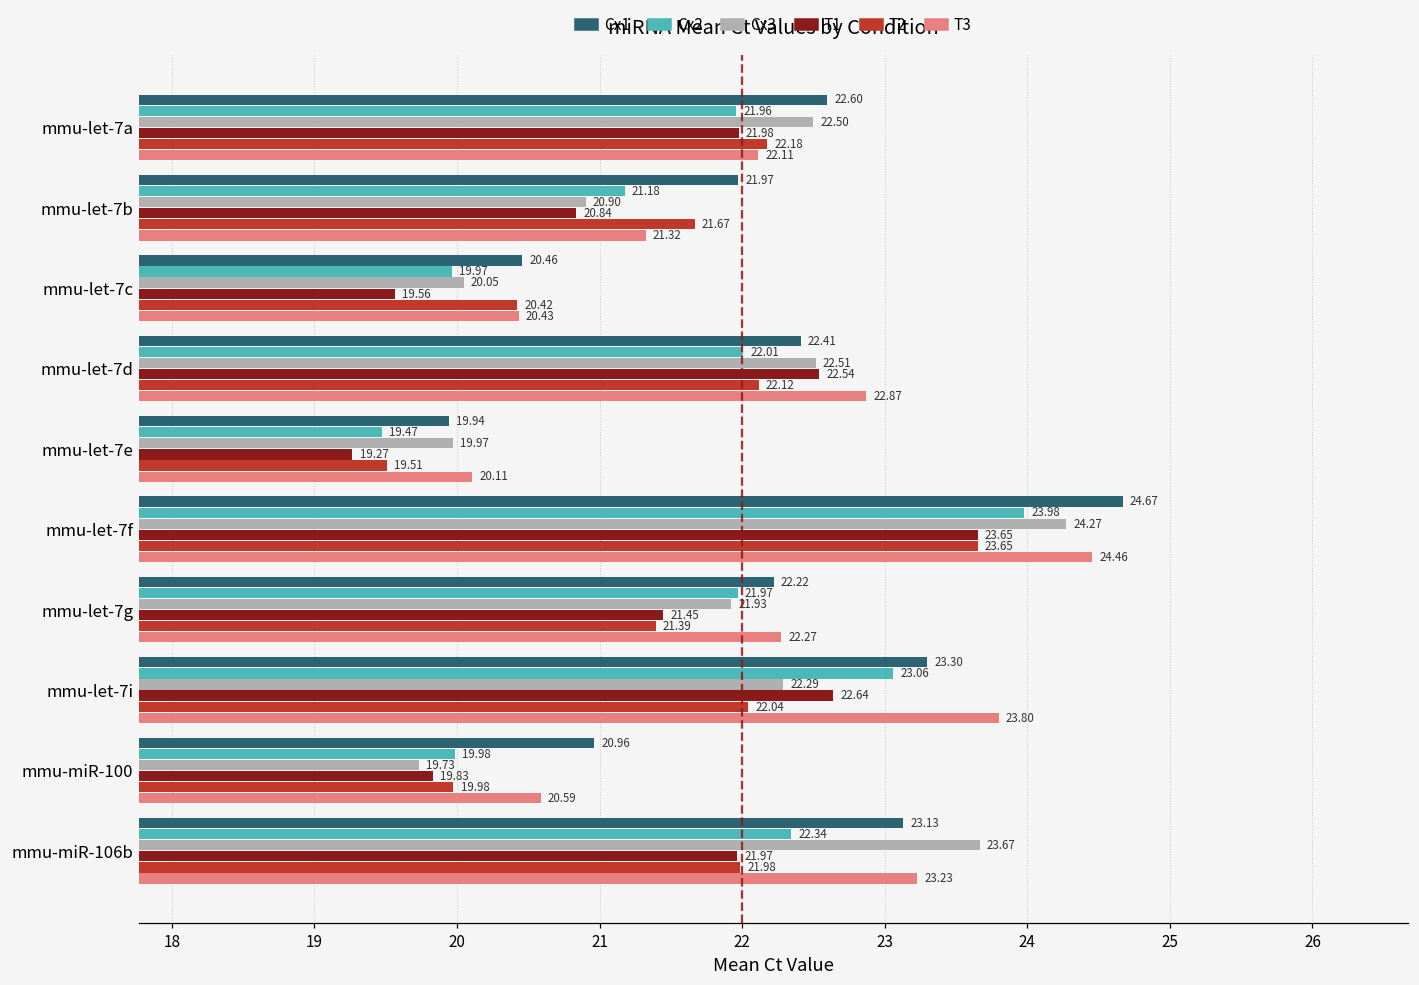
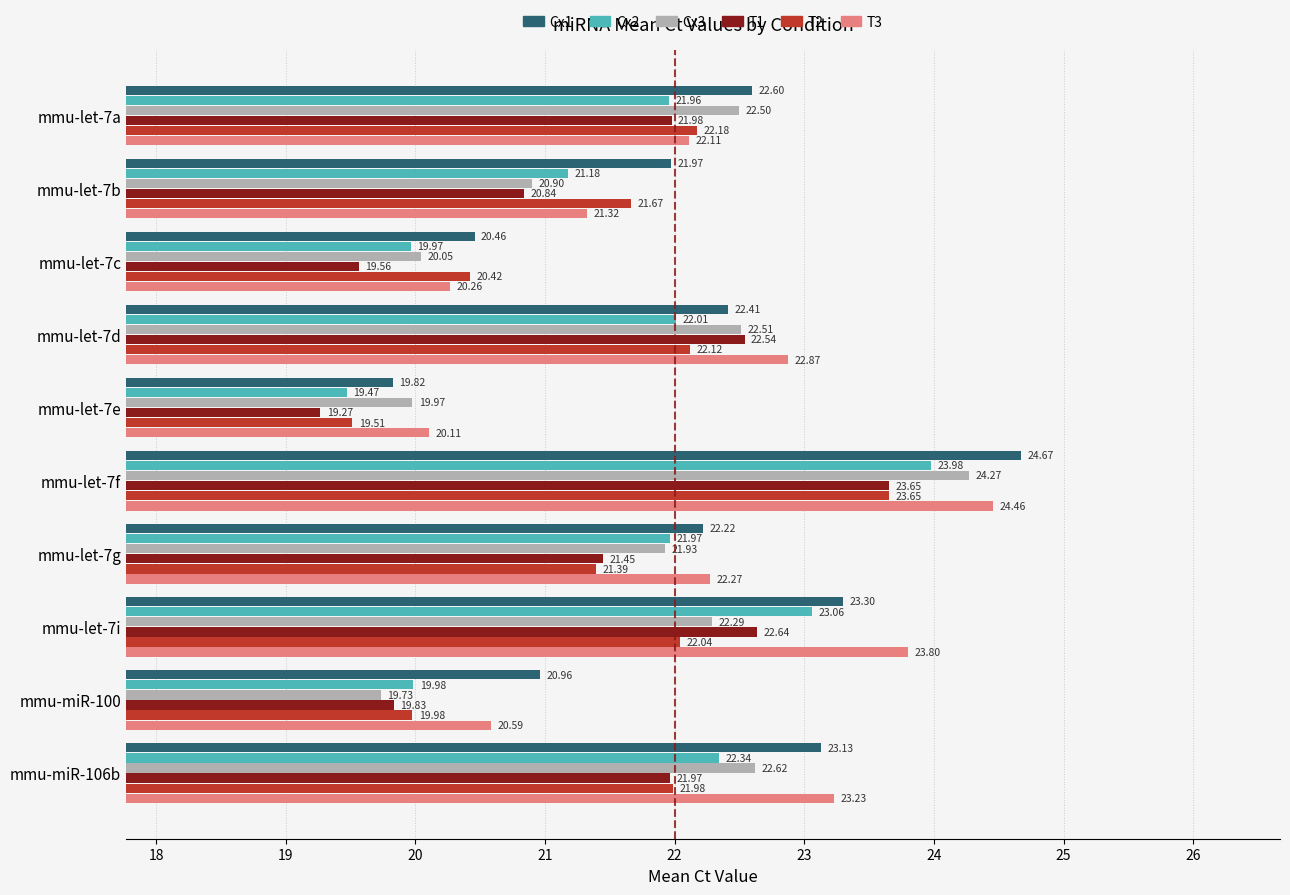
T3, mmu-let-7c: 20.43 -> 20.26
Cx1, mmu-let-7e: 19.94 -> 19.82
Cx3, mmu-miR-106b: 23.67 -> 22.62
